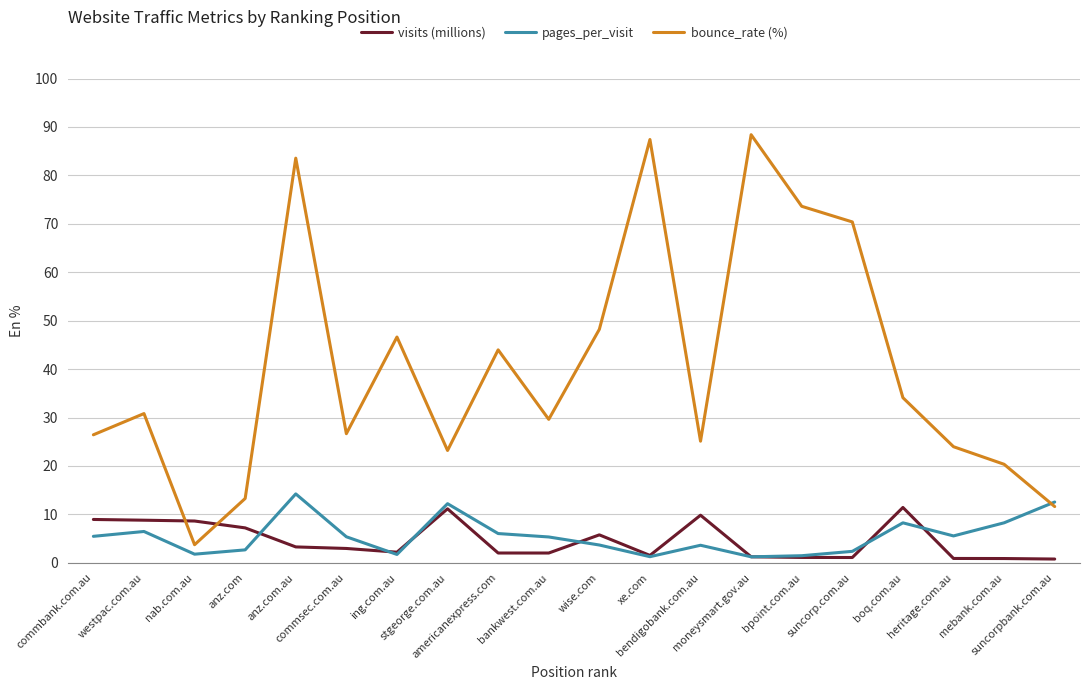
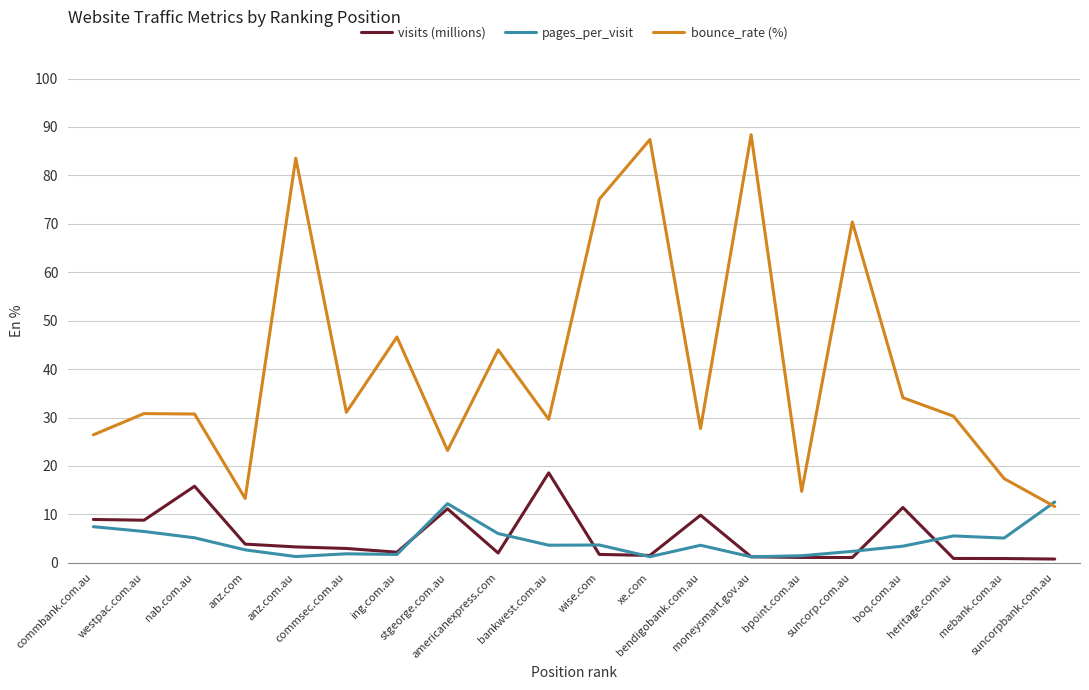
pages_per_visit, commbank.com.au: 5 -> 7
visits (millions), nab.com.au: 9 -> 16
pages_per_visit, nab.com.au: 2 -> 5
bounce_rate (%), nab.com.au: 4 -> 31
visits (millions), anz.com: 7 -> 4
pages_per_visit, anz.com.au: 14 -> 1
pages_per_visit, commsec.com.au: 5 -> 2
bounce_rate (%), commsec.com.au: 27 -> 31
visits (millions), bankwest.com.au: 2 -> 19
pages_per_visit, bankwest.com.au: 5 -> 4
visits (millions), wise.com: 6 -> 2
bounce_rate (%), wise.com: 48 -> 75
bounce_rate (%), bendigobank.com.au: 25 -> 28
bounce_rate (%), bpoint.com.au: 74 -> 15
pages_per_visit, boq.com.au: 8 -> 3
bounce_rate (%), heritage.com.au: 24 -> 30
pages_per_visit, mebank.com.au: 8 -> 5
bounce_rate (%), mebank.com.au: 20 -> 17
